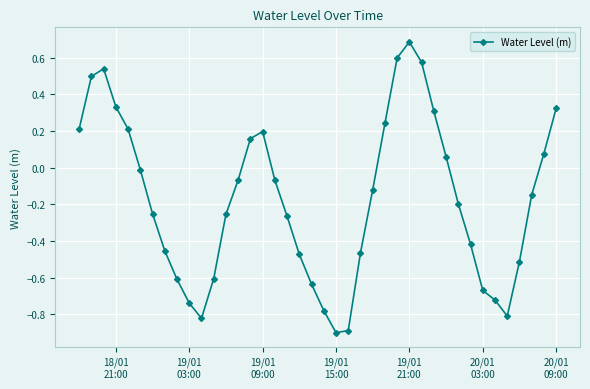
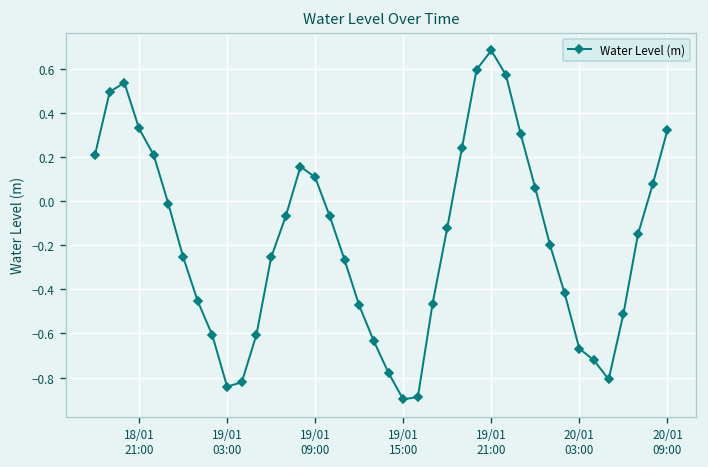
19/01 03:00: -0.74 -> -0.84
19/01 09:00: 0.20 -> 0.11
